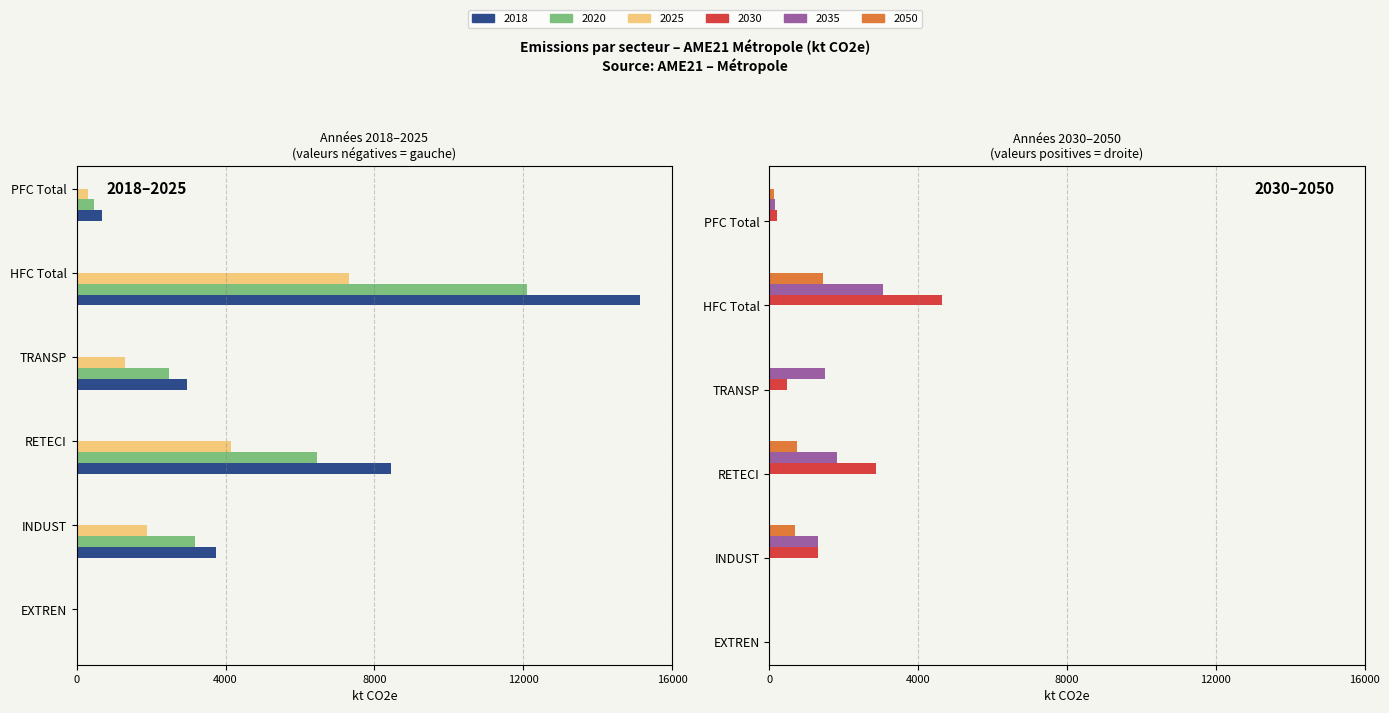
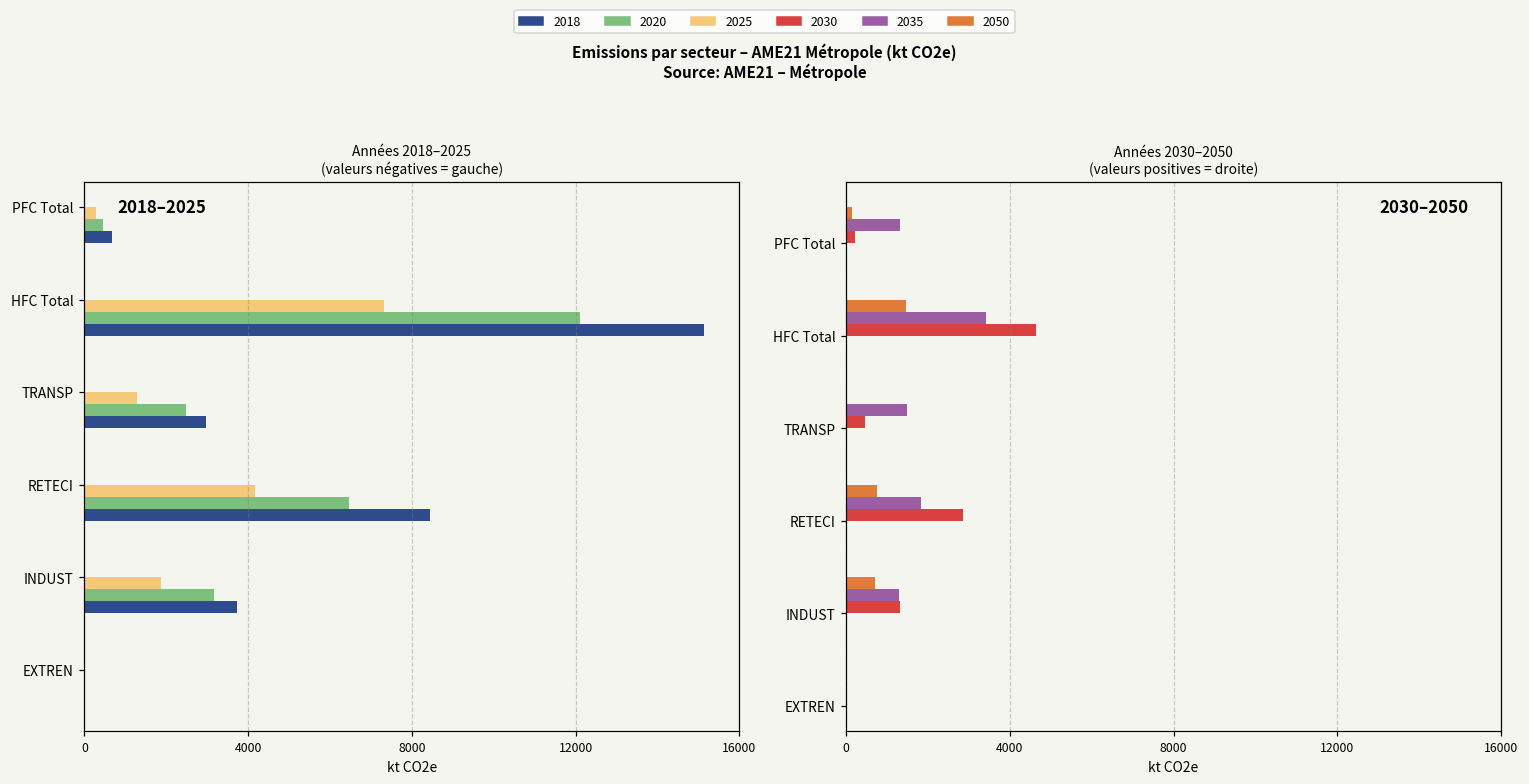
Années 2030–2050 (valeurs positives = droite), 2035, PFC Total: 200 -> 1300
Années 2030–2050 (valeurs positives = droite), 2035, HFC Total: 3100 -> 3400
